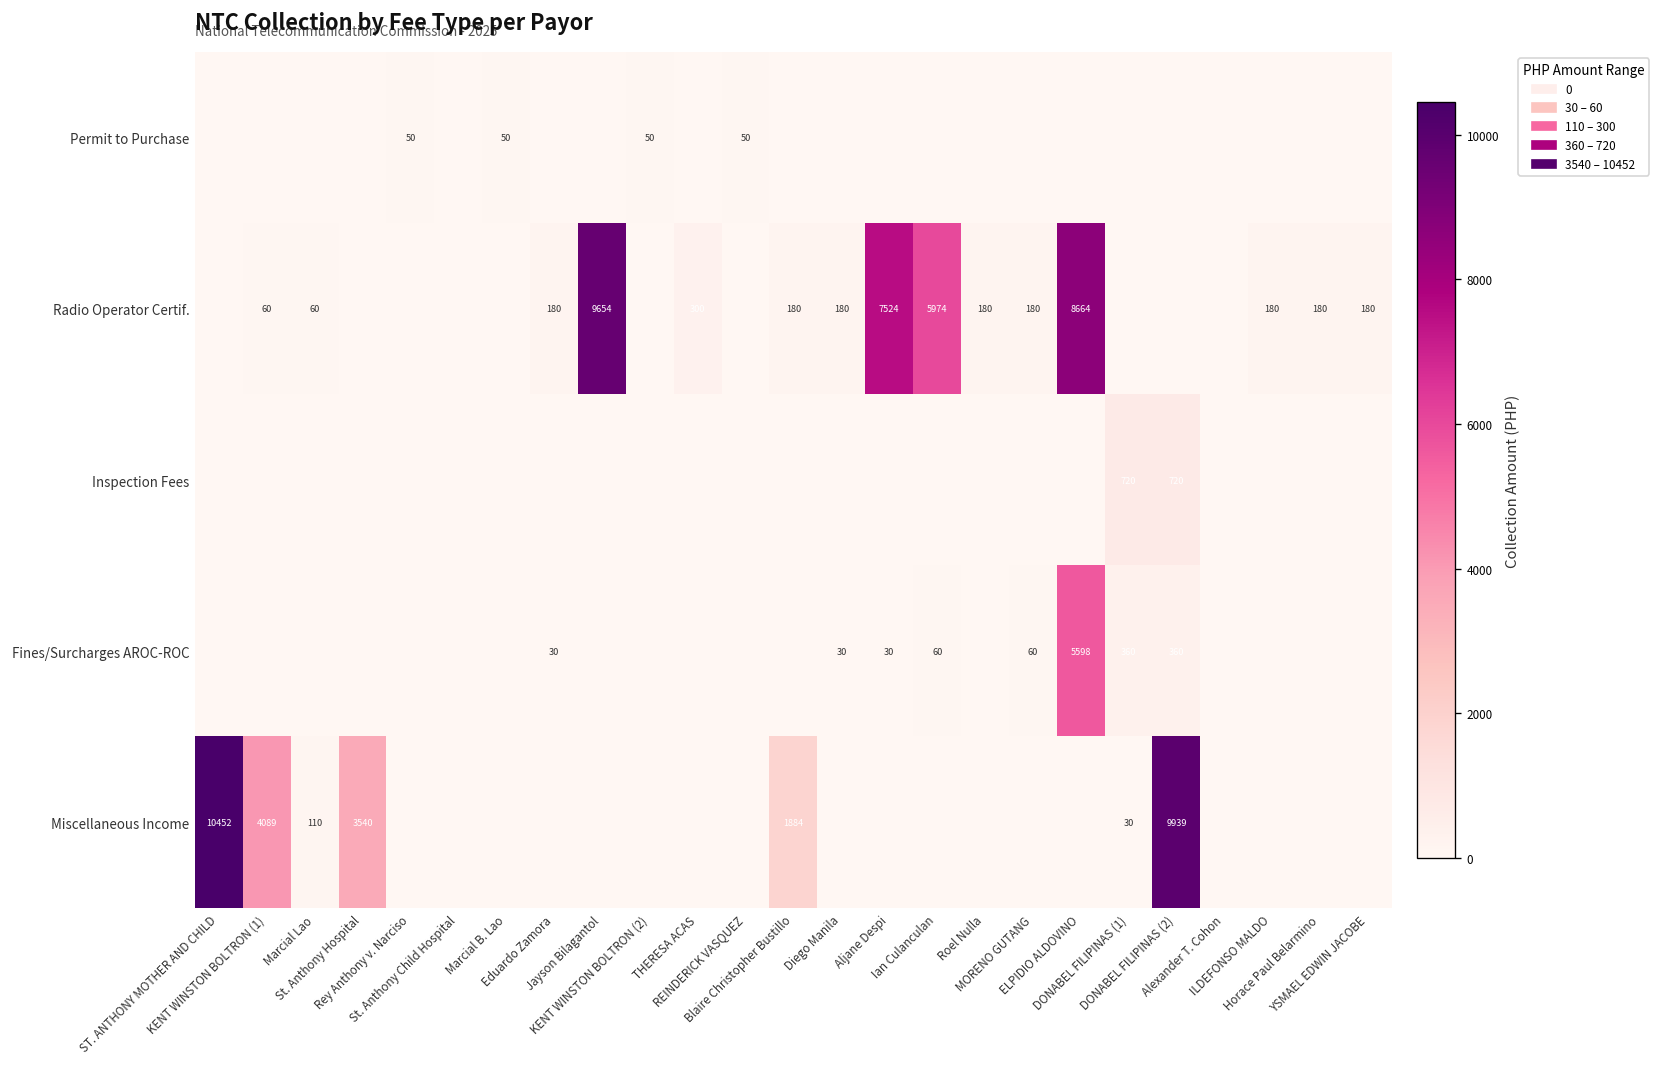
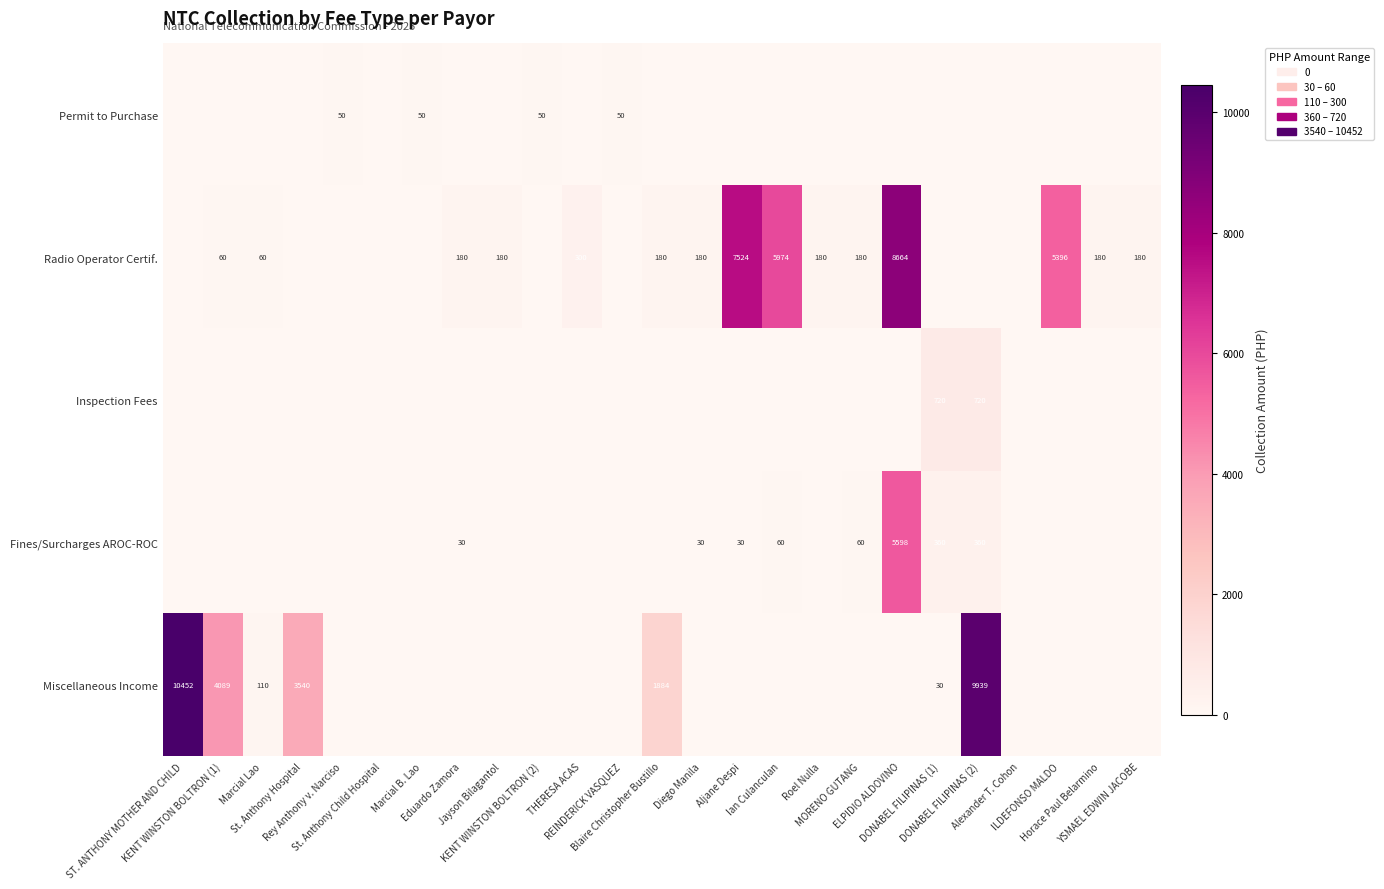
Radio Operator Certif., Jayson Bilagantol: 9654 -> 180
Radio Operator Certif., ILDEFONSO MALDO: 180 -> 5396
